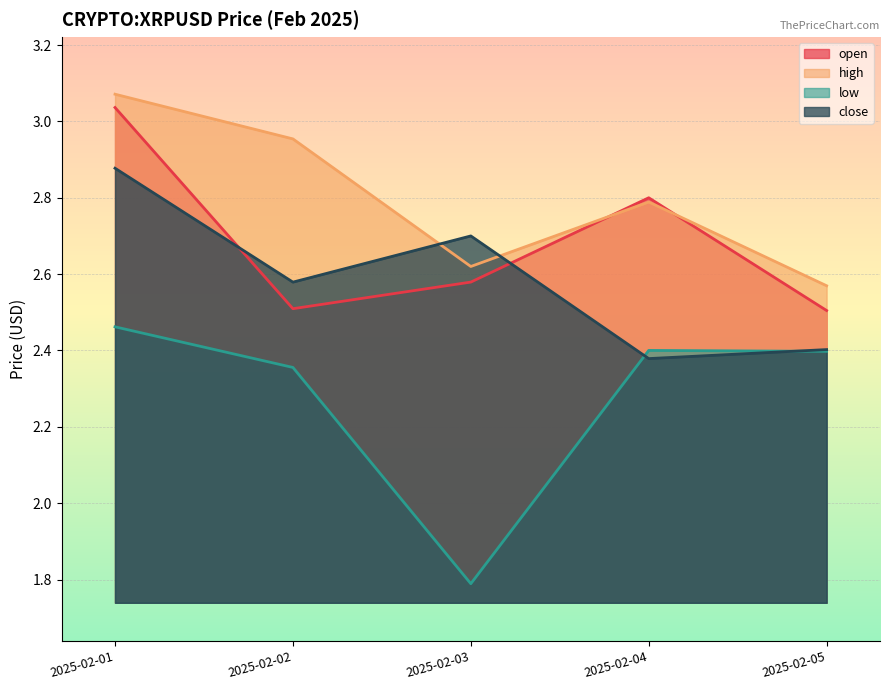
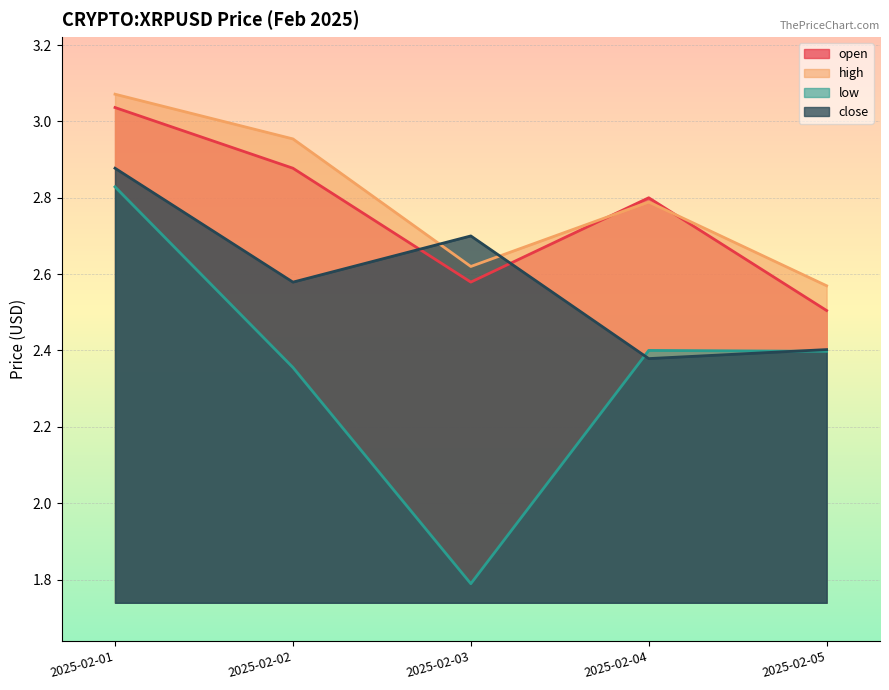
low, 2025-02-01: 2.46 -> 2.83
open, 2025-02-02: 2.51 -> 2.88
